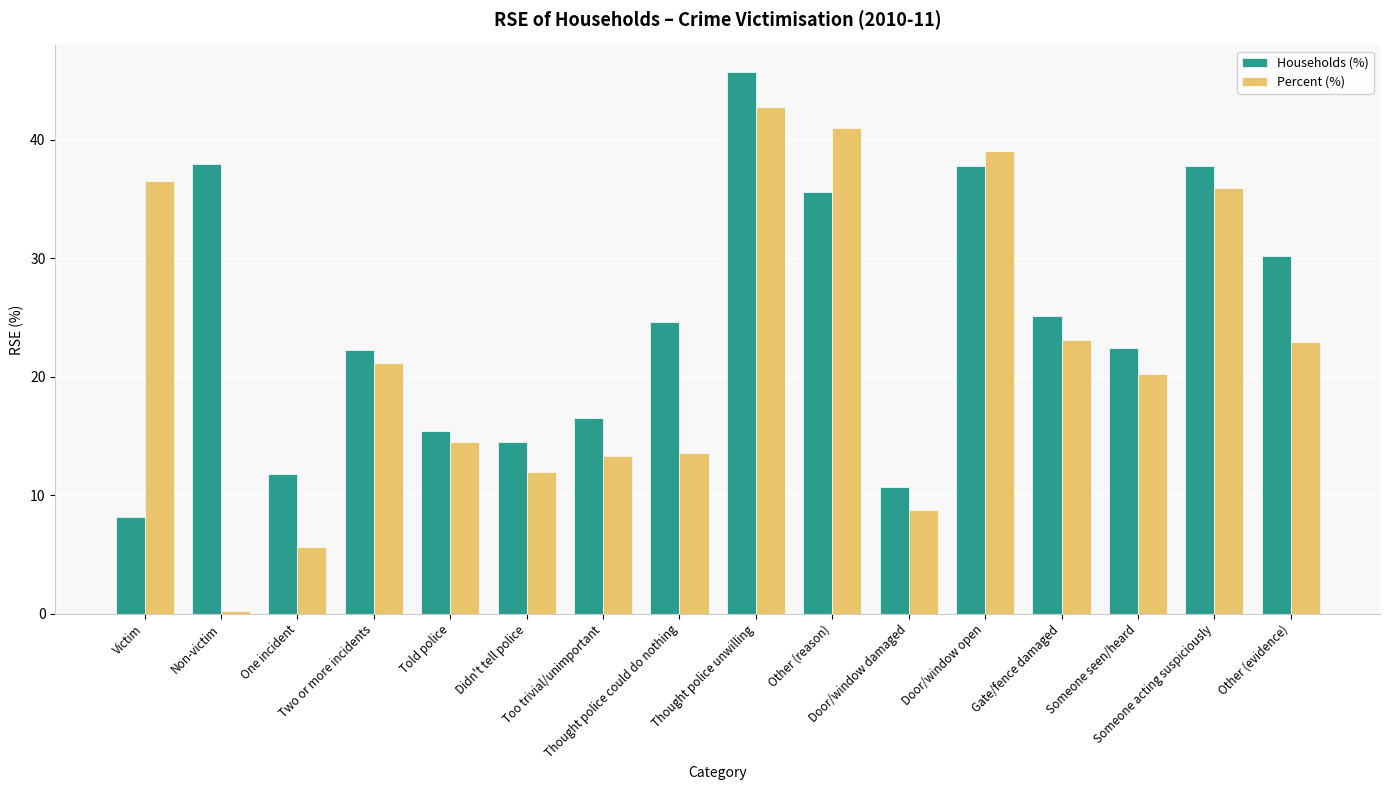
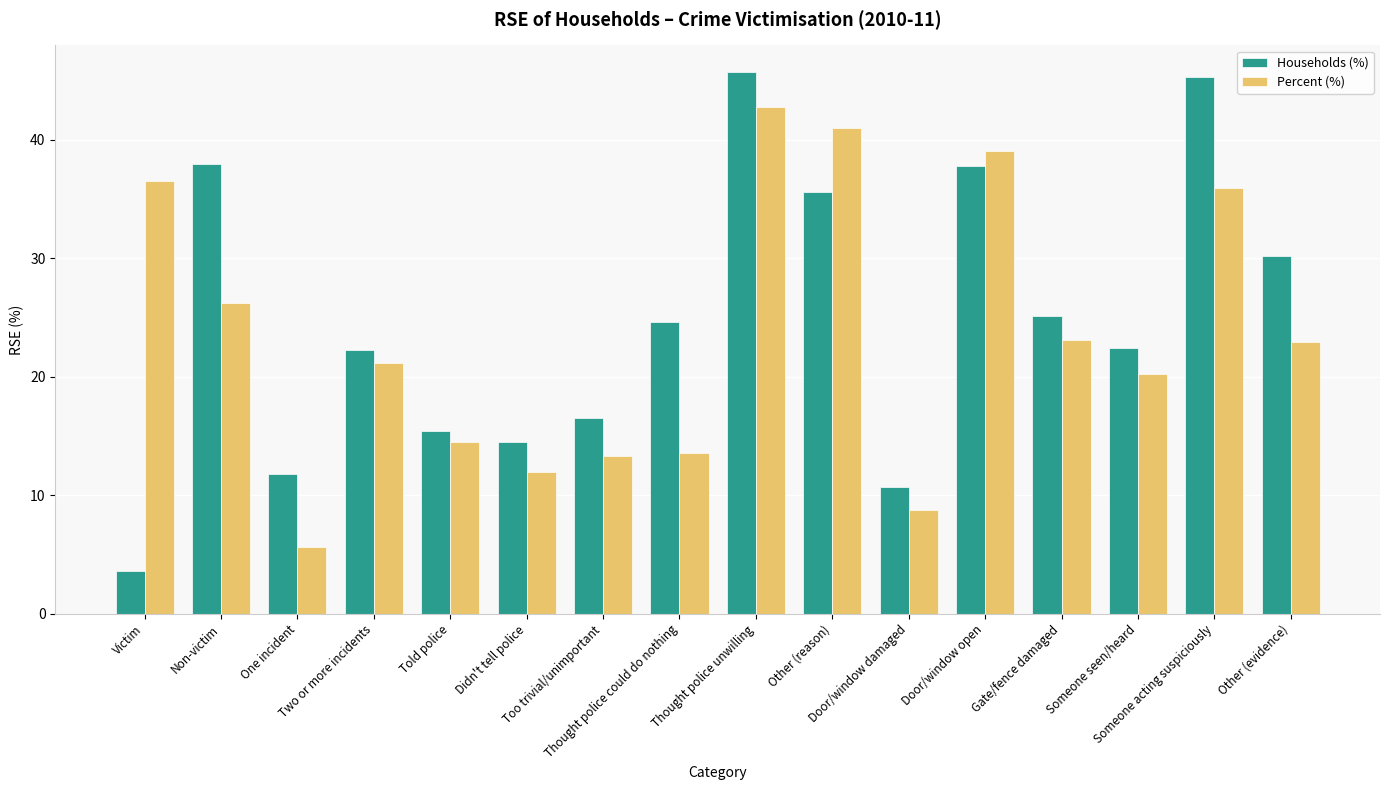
Households (%), Victim: 8.2 -> 3.6
Percent (%), Non-victim: 0.2 -> 26.2
Households (%), Someone acting suspiciously: 37.8 -> 45.3
